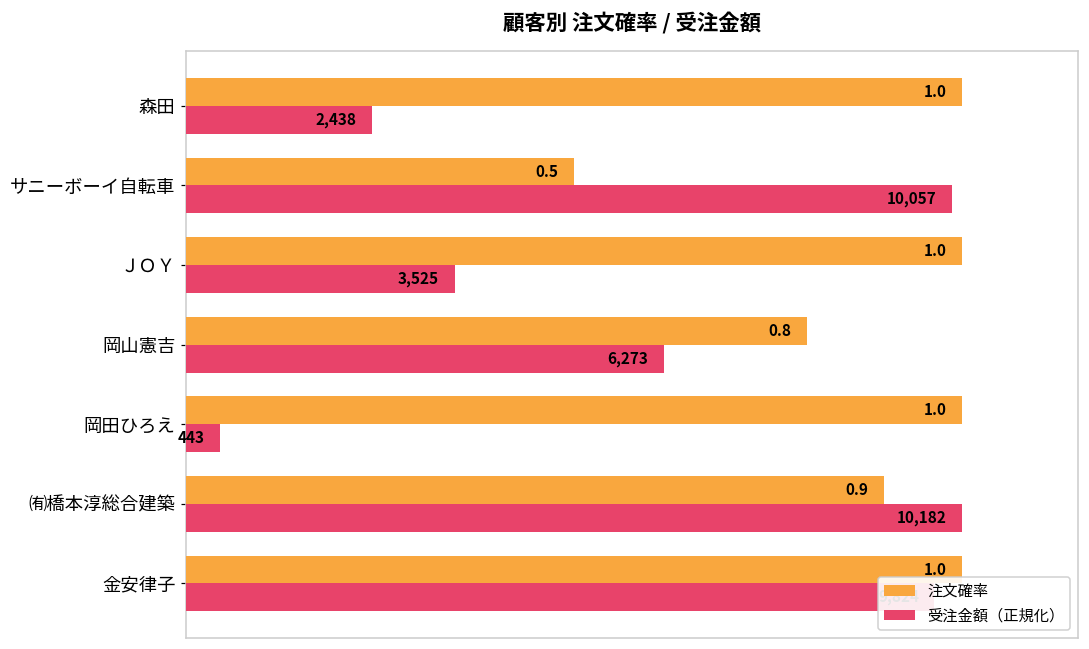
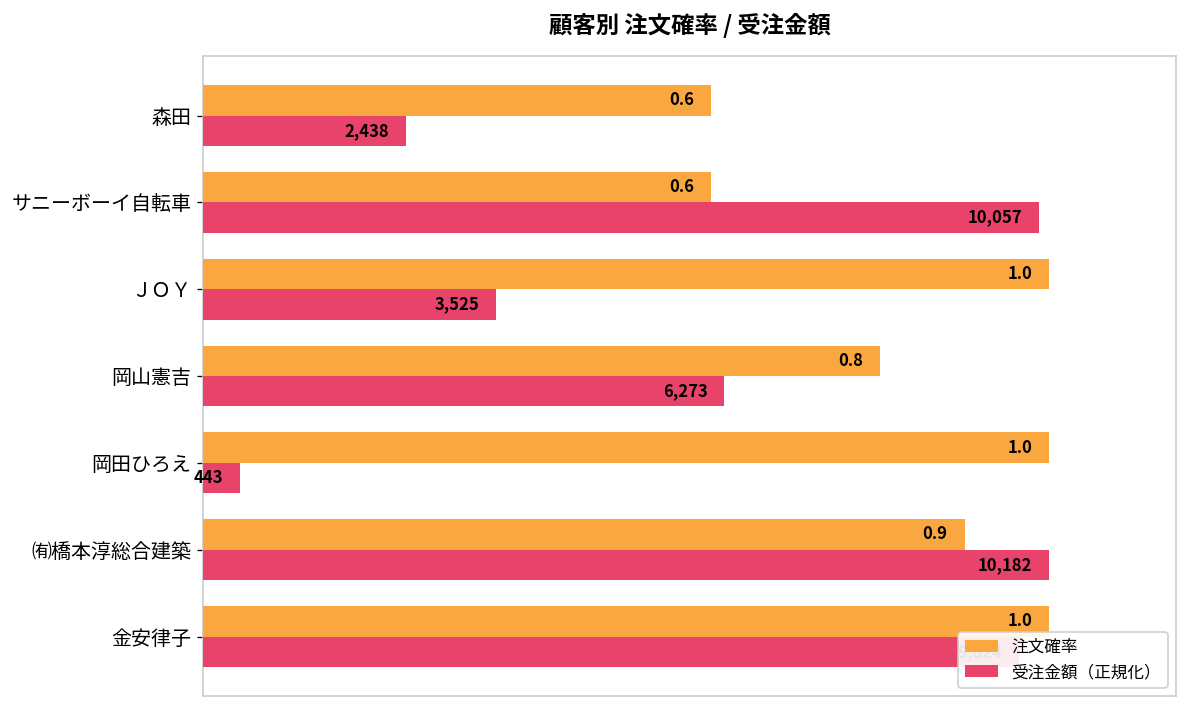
注文確率, 森田: 1.0 -> 0.6
注文確率, サニーボーイ自転車: 0.5 -> 0.6
